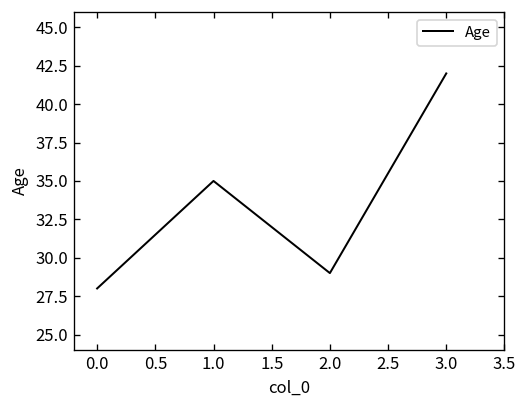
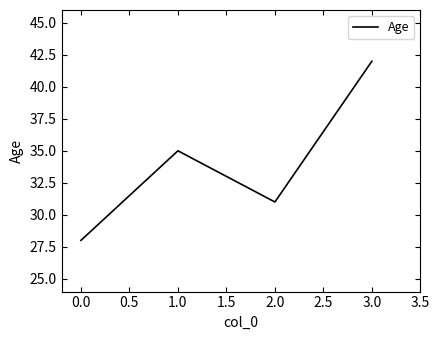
2.0: 29 -> 31
